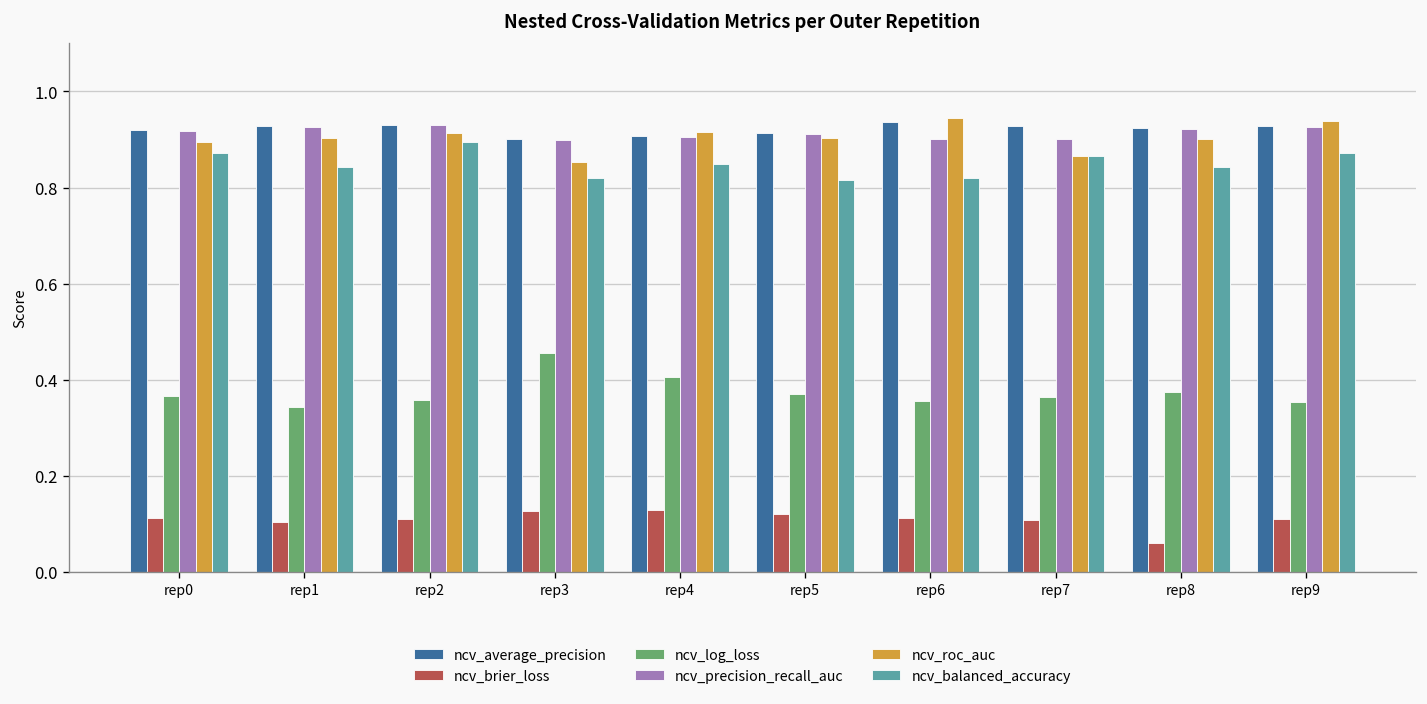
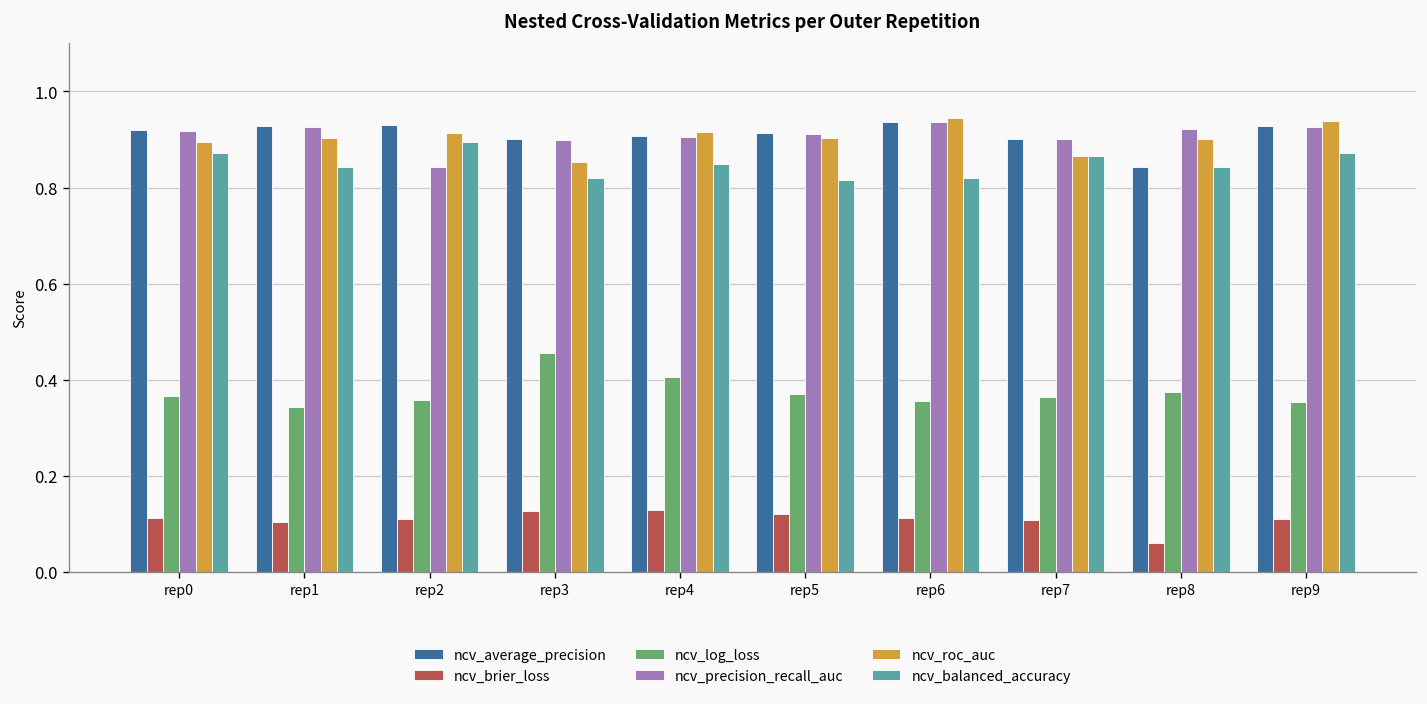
ncv_precision_recall_auc, rep2: 0.93 -> 0.84
ncv_precision_recall_auc, rep6: 0.90 -> 0.94
ncv_average_precision, rep7: 0.93 -> 0.90
ncv_average_precision, rep8: 0.92 -> 0.84
